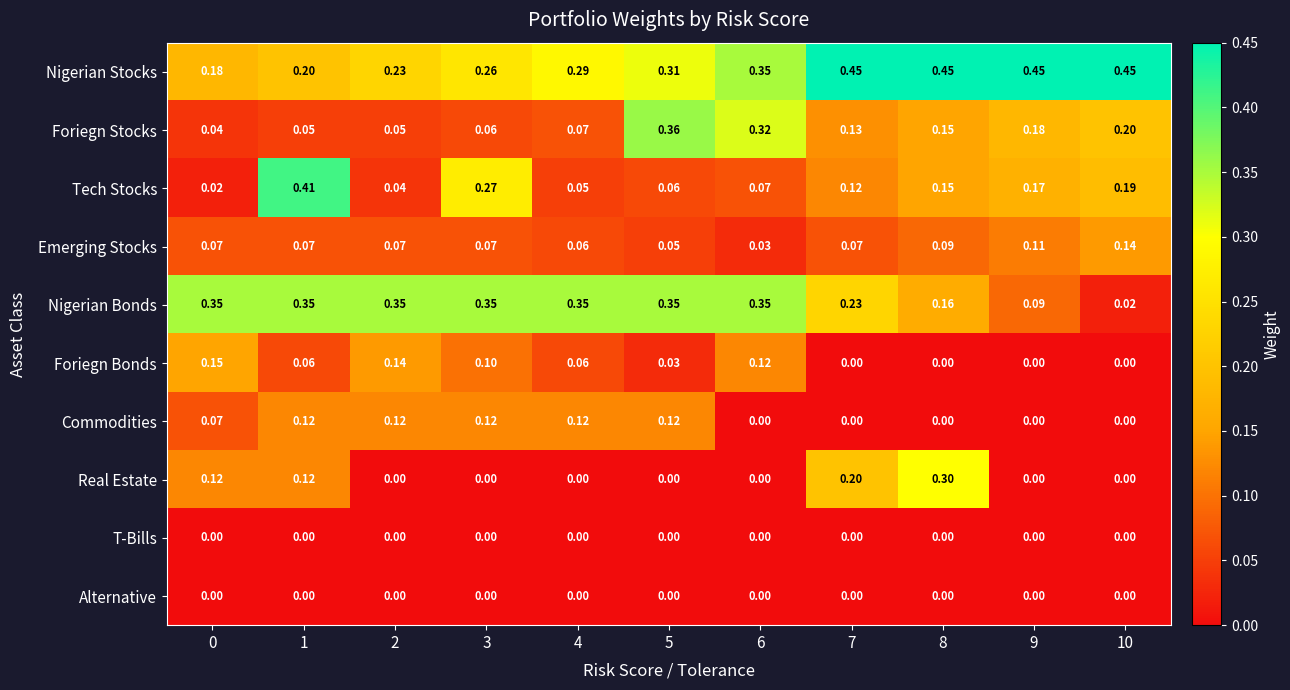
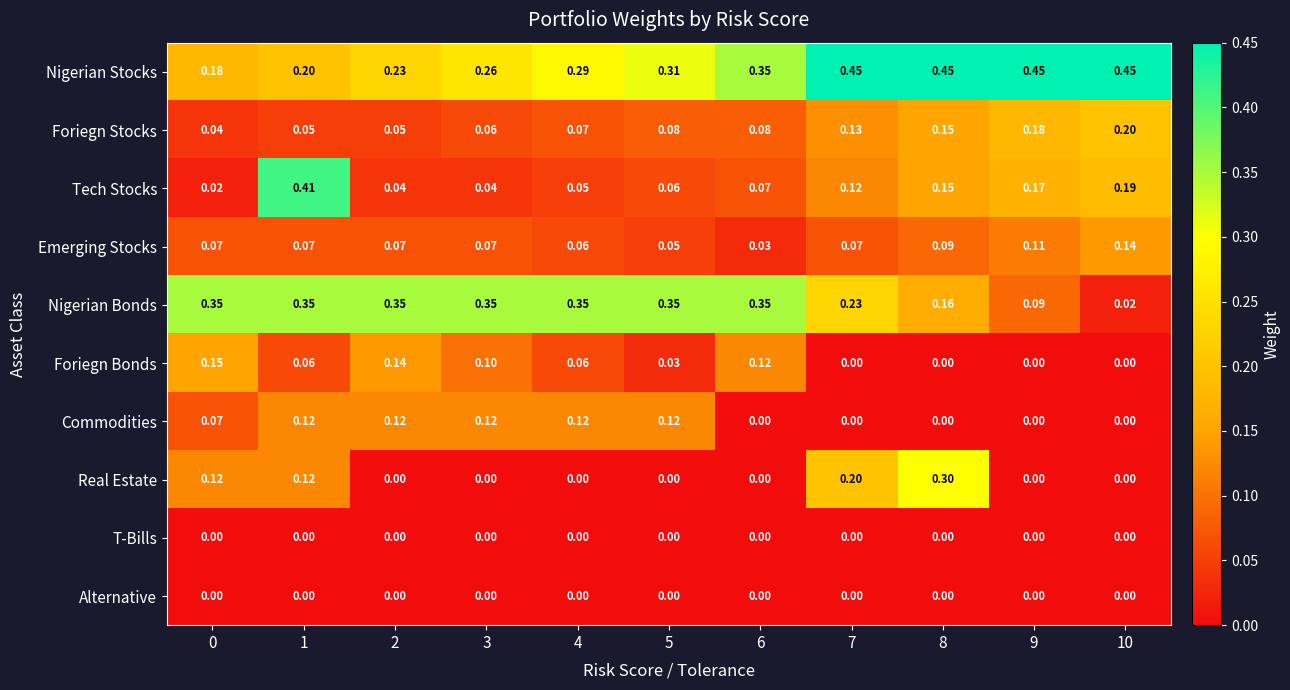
Foriegn Stocks, 5: 0.36 -> 0.08
Foriegn Stocks, 6: 0.32 -> 0.08
Tech Stocks, 3: 0.27 -> 0.04
